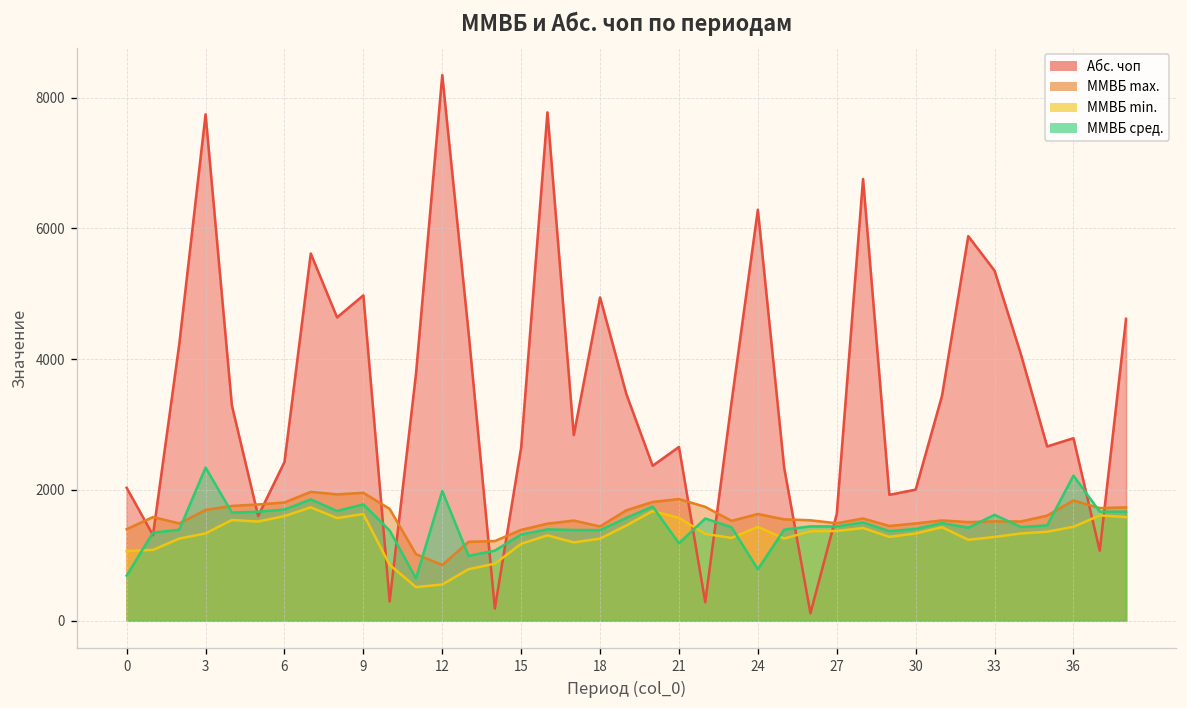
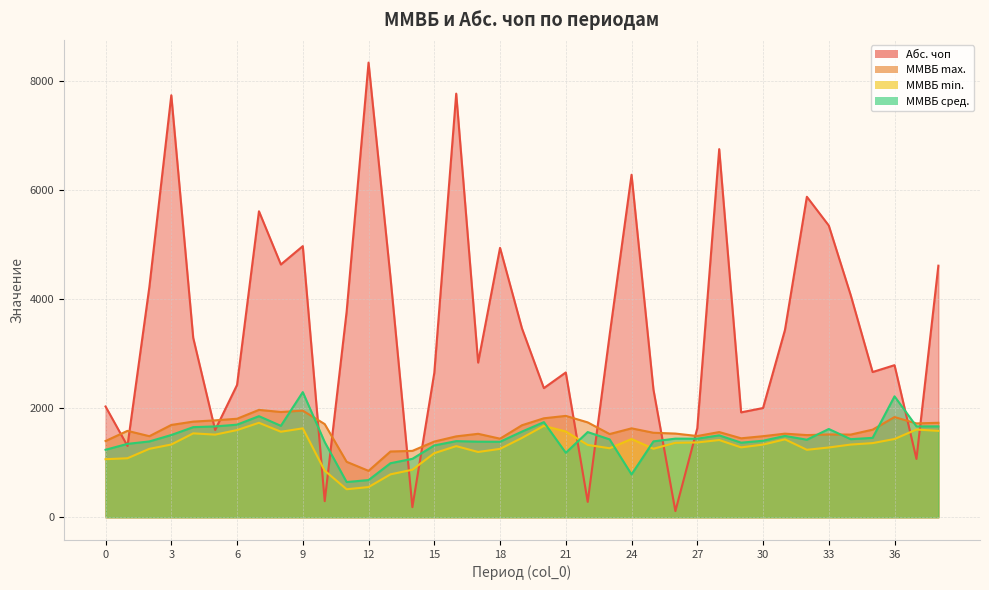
ММВБ сред., 0: 700 -> 1200
ММВБ сред., 3: 2300 -> 1500
ММВБ сред., 9: 1800 -> 2300
ММВБ сред., 12: 2000 -> 700
